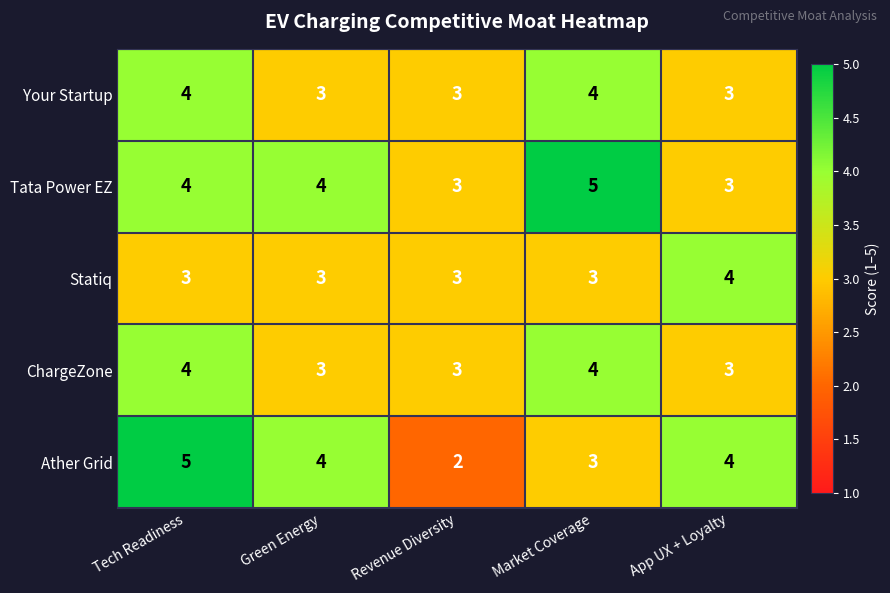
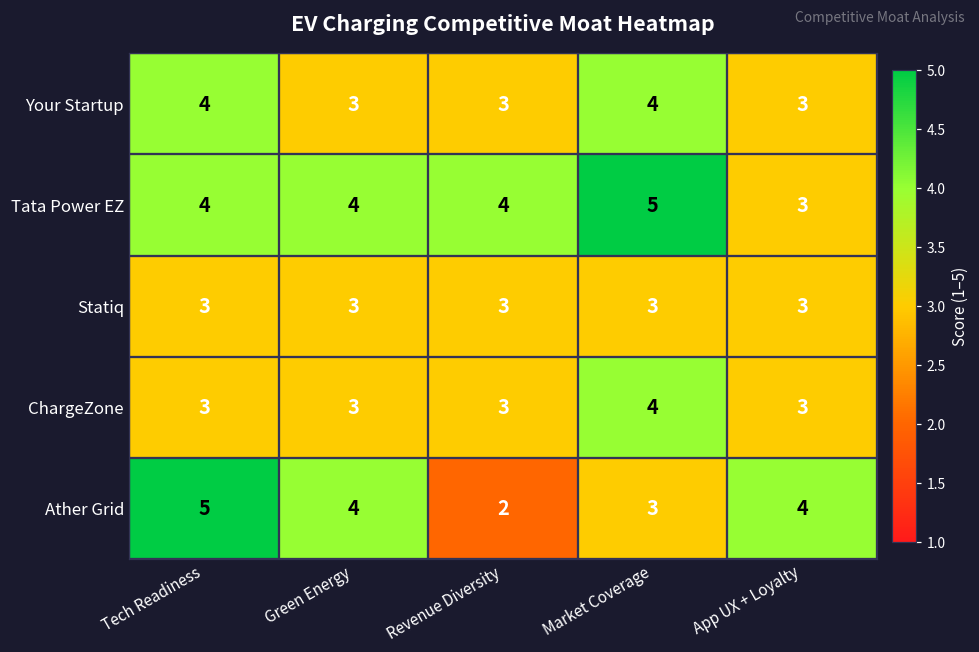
Tata Power EZ, Revenue Diversity: 3 -> 4
Statiq, App UX + Loyalty: 4 -> 3
ChargeZone, Tech Readiness: 4 -> 3
